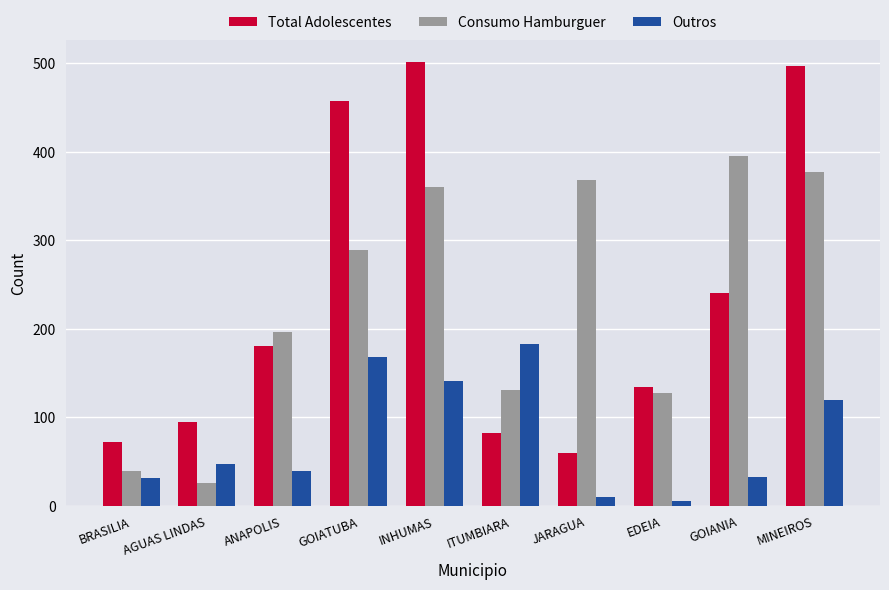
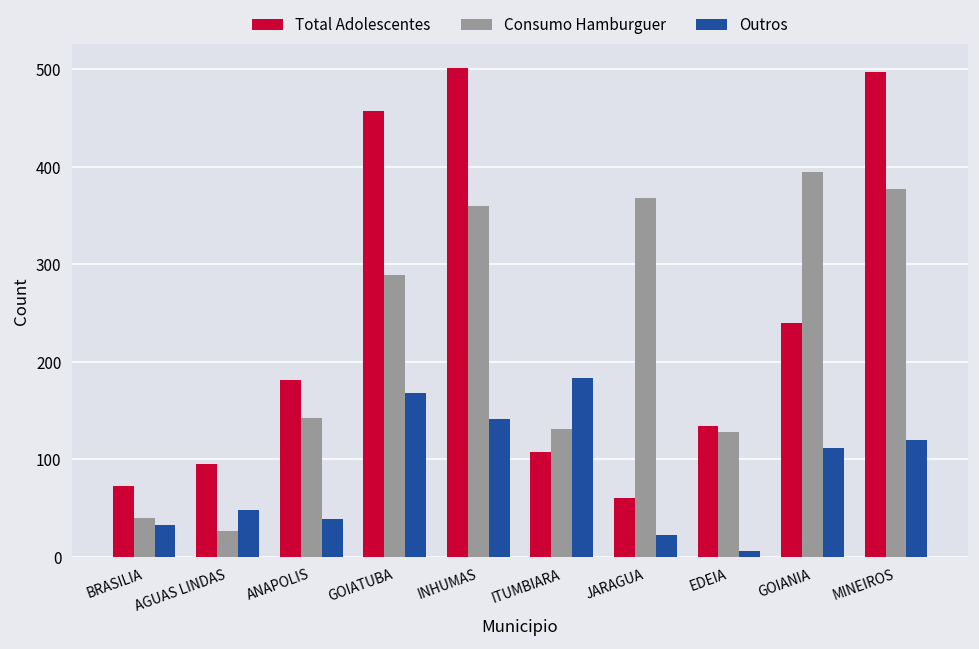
Consumo Hamburguer, ANAPOLIS: 200 -> 140
Total Adolescentes, ITUMBIARA: 80 -> 110
Outros, JARAGUA: 10 -> 20
Outros, GOIANIA: 30 -> 110
